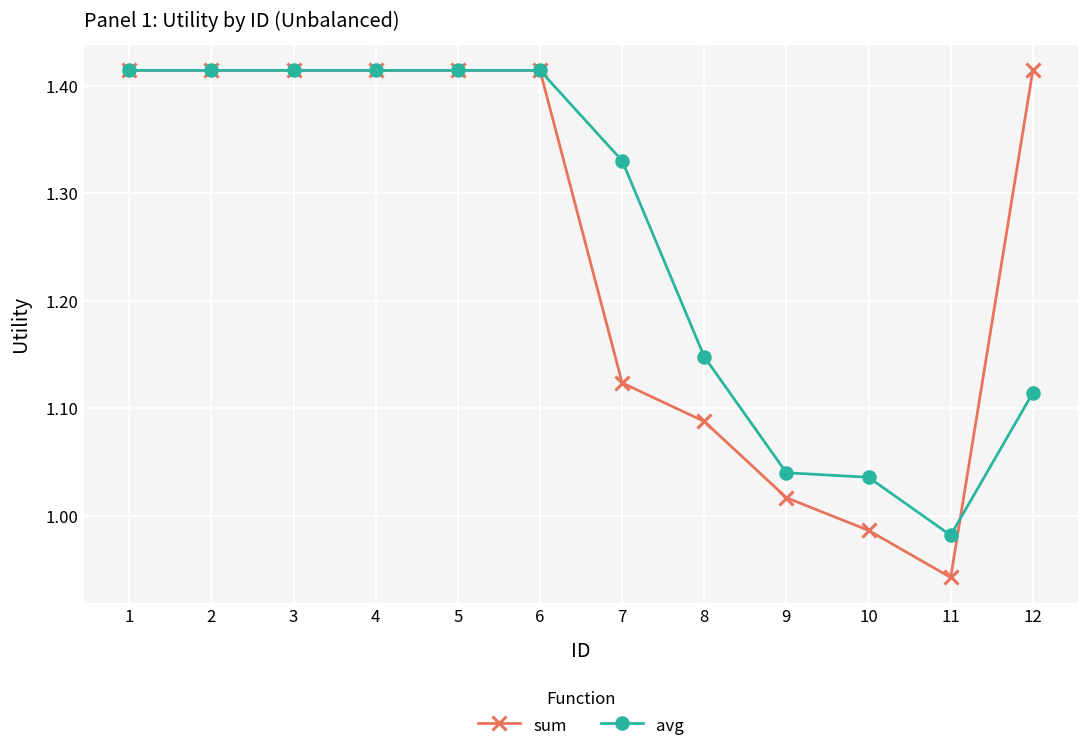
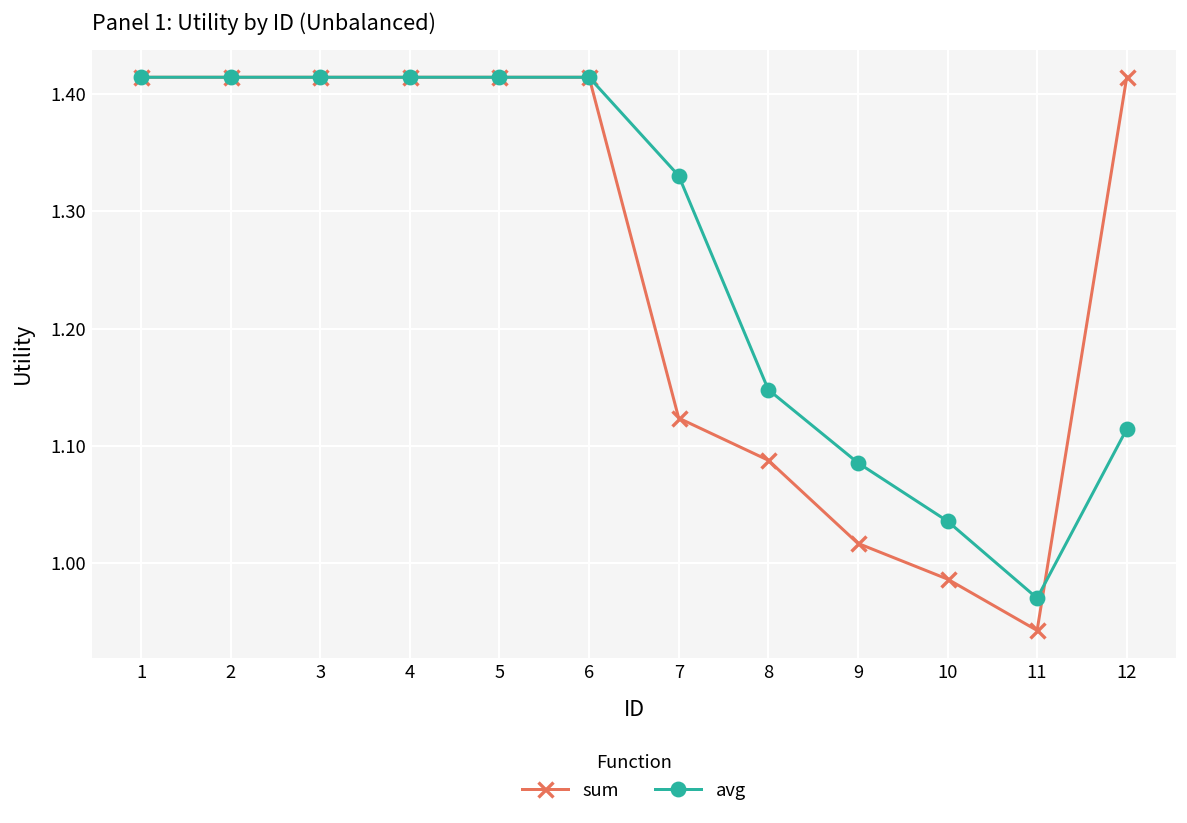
avg, 9: 1.04 -> 1.09
avg, 11: 0.98 -> 0.97
